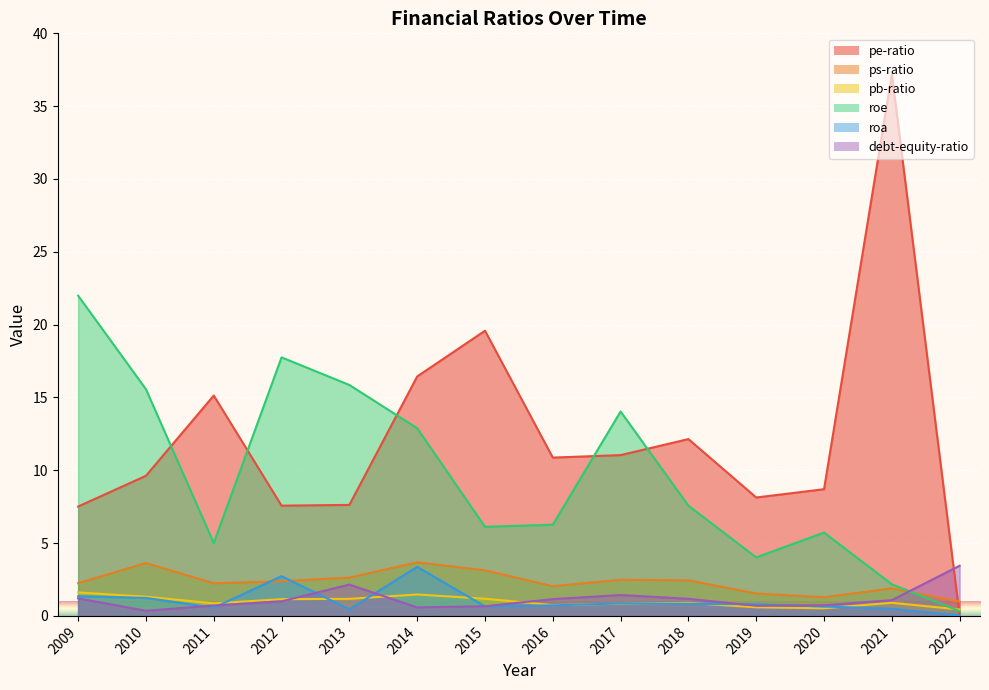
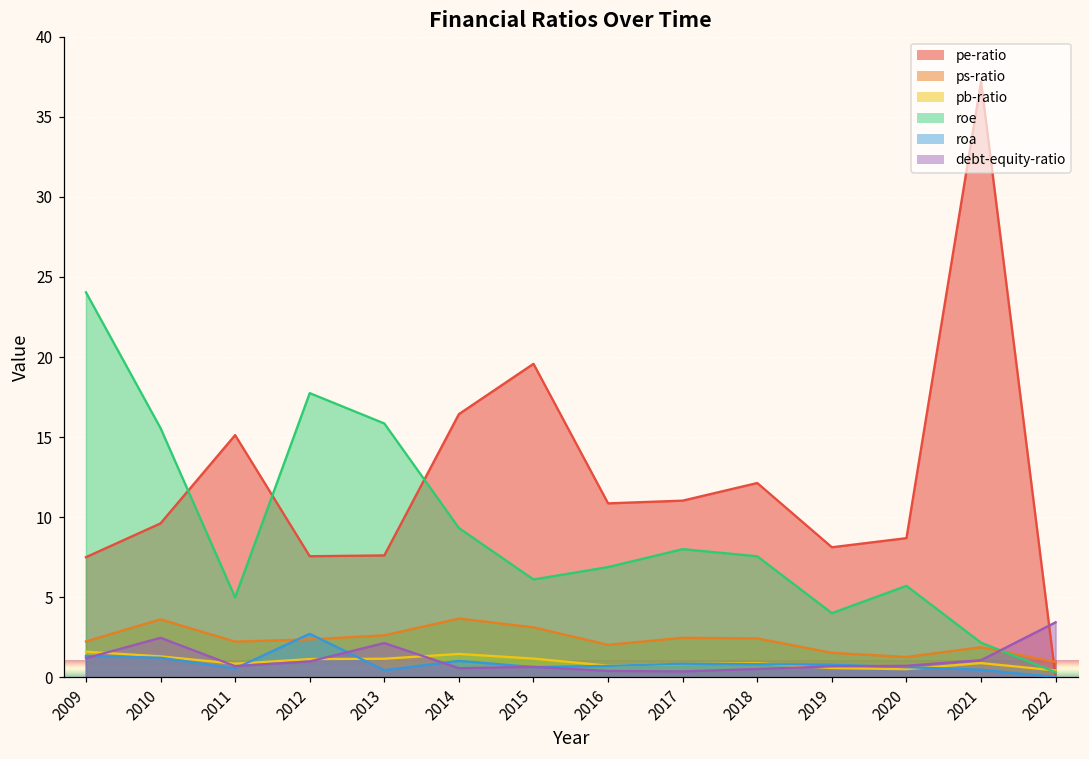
roe, 2009: 22.0 -> 24.0
debt-equity-ratio, 2010: 0.4 -> 2.5
roe, 2014: 12.9 -> 9.3
roa, 2014: 3.4 -> 1.0
roe, 2016: 6.3 -> 6.9
debt-equity-ratio, 2016: 1.2 -> 0.4
roe, 2017: 14.0 -> 8.0
debt-equity-ratio, 2017: 1.4 -> 0.4
debt-equity-ratio, 2018: 1.2 -> 0.5
